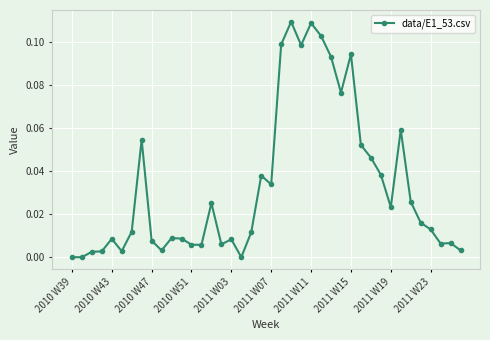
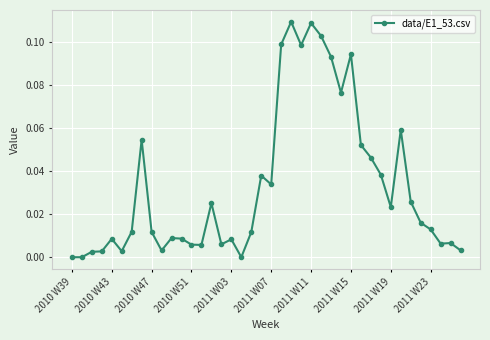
2010 W47: 0.008 -> 0.012
